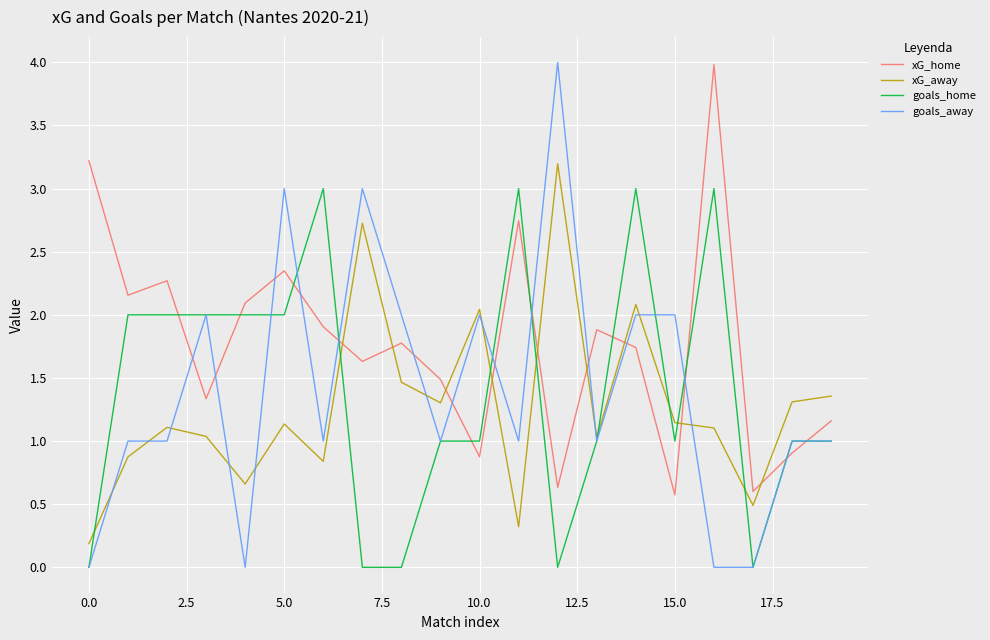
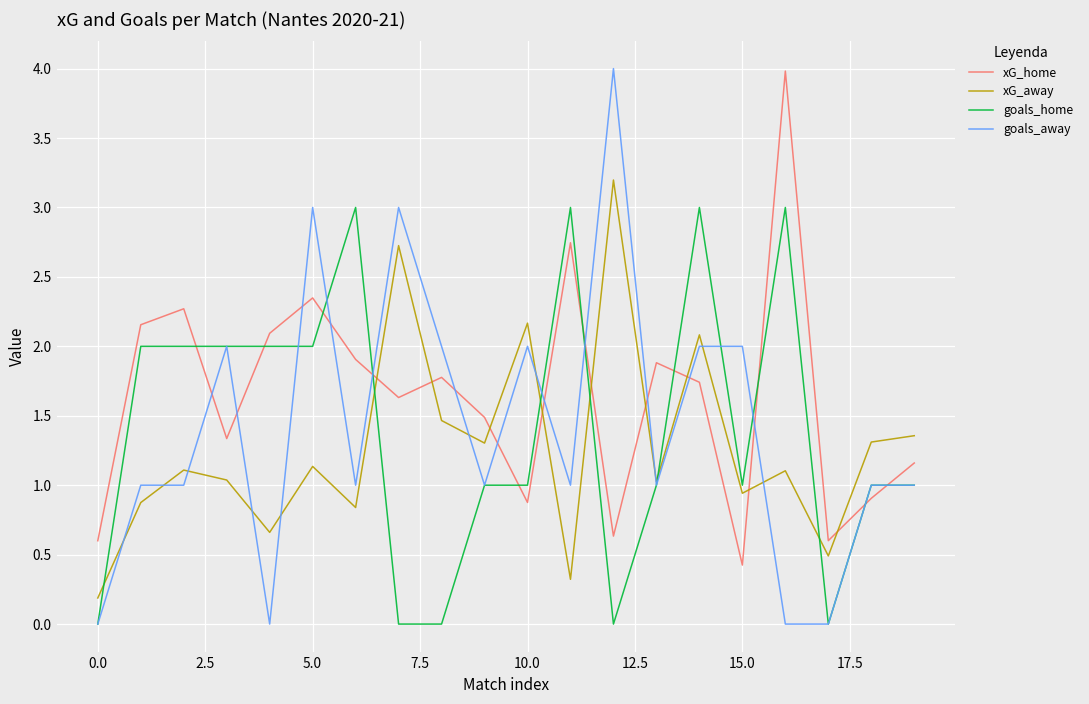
xG_home, 0.0: 3.22 -> 0.60
xG_away, 10.0: 2.04 -> 2.17
xG_home, 15.0: 0.57 -> 0.42
xG_away, 15.0: 1.15 -> 0.94
